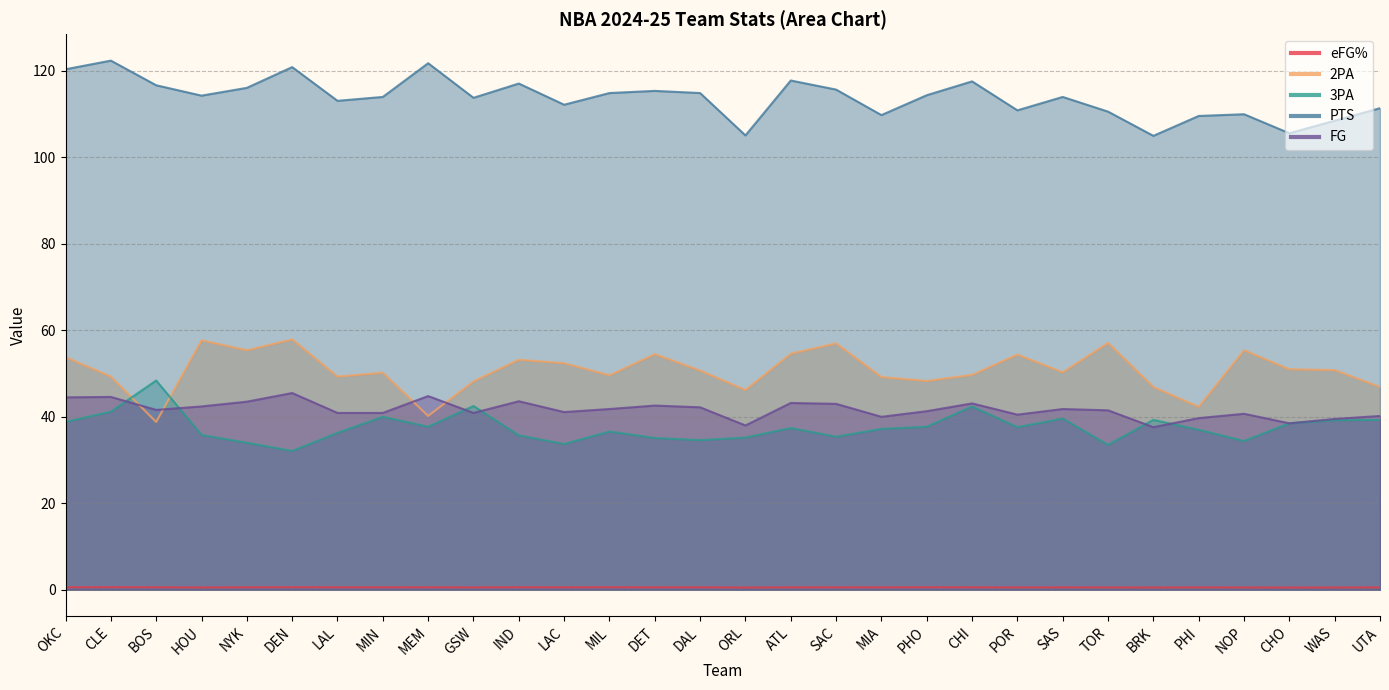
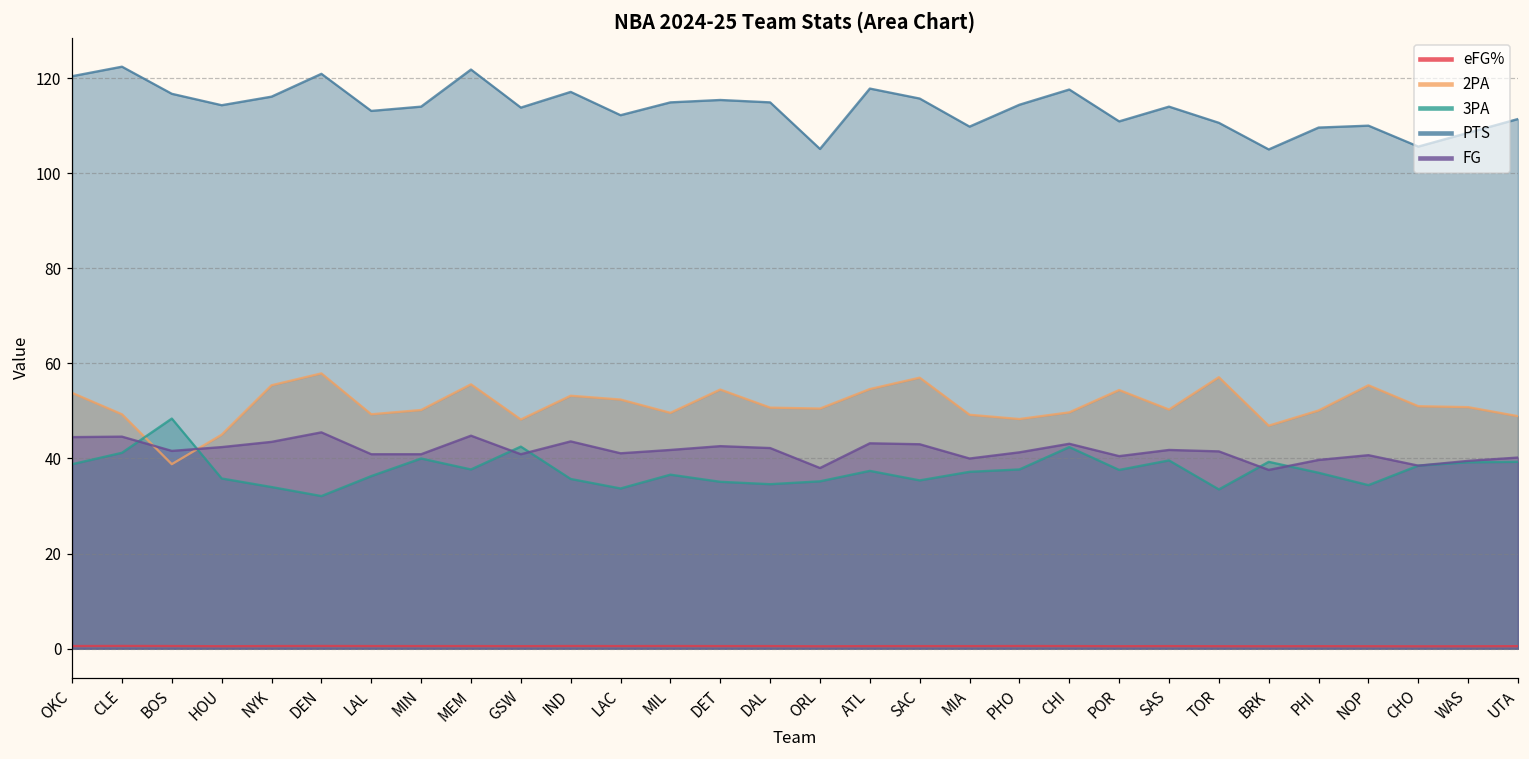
2PA, HOU: 58 -> 45
2PA, MEM: 40 -> 56
2PA, ORL: 46 -> 51
2PA, PHI: 42 -> 50
2PA, UTA: 47 -> 49
